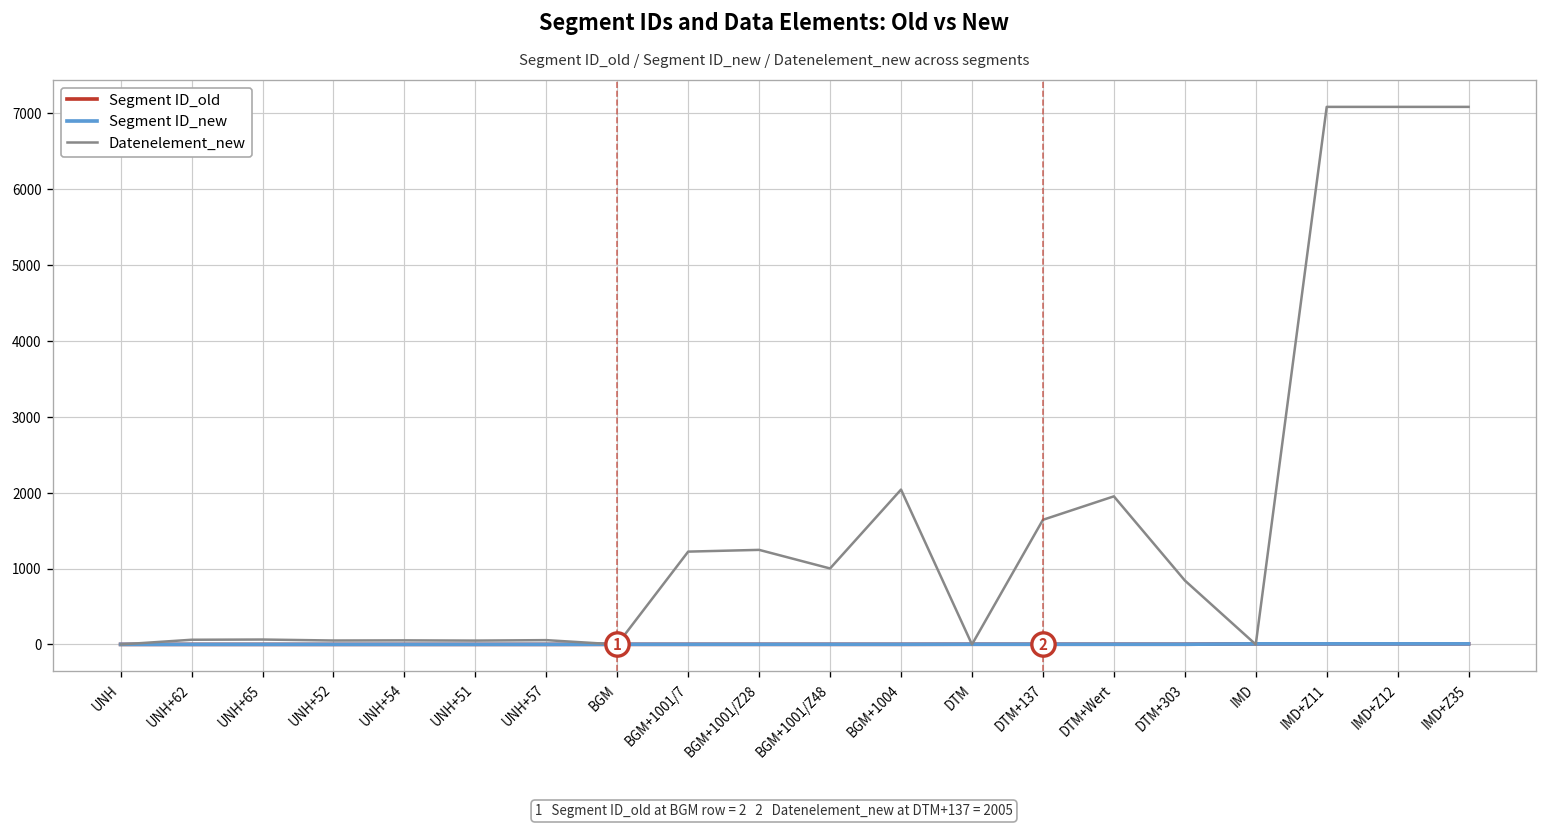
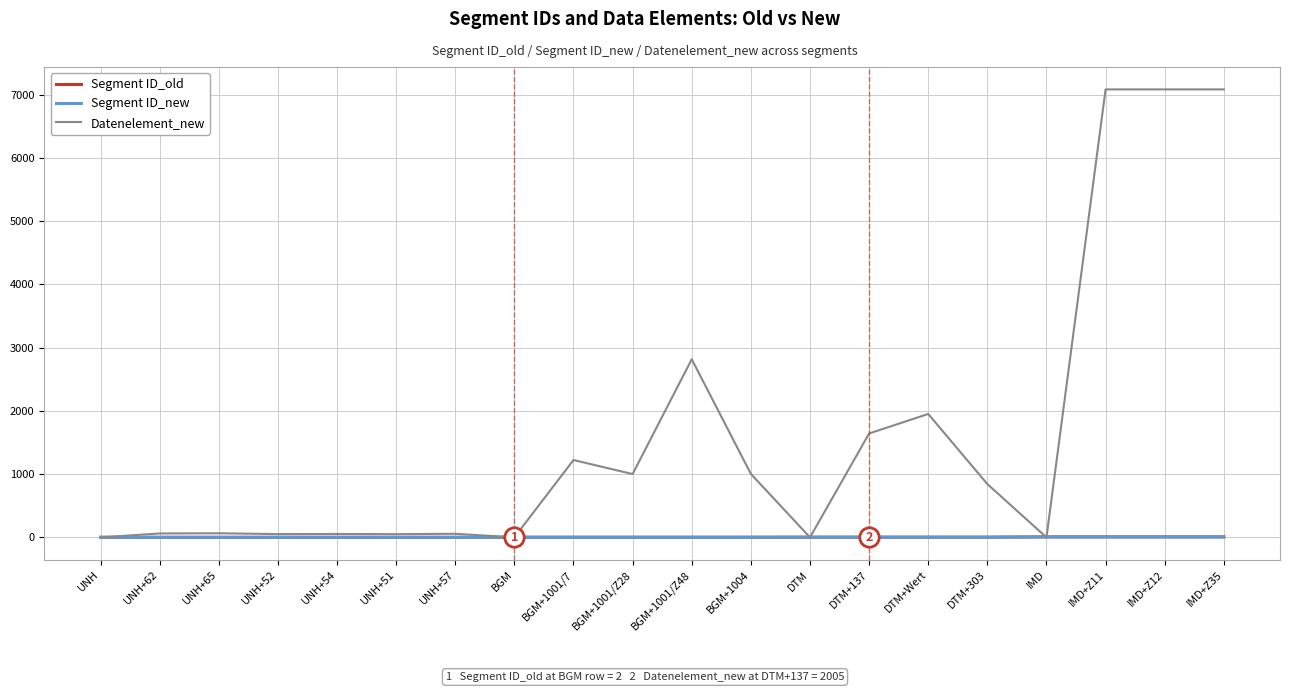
Datenelement_new, BGM+1001/Z28: 1200 -> 1000
Datenelement_new, BGM+1001/Z48: 1000 -> 2800
Datenelement_new, BGM+1004: 2000 -> 1000
